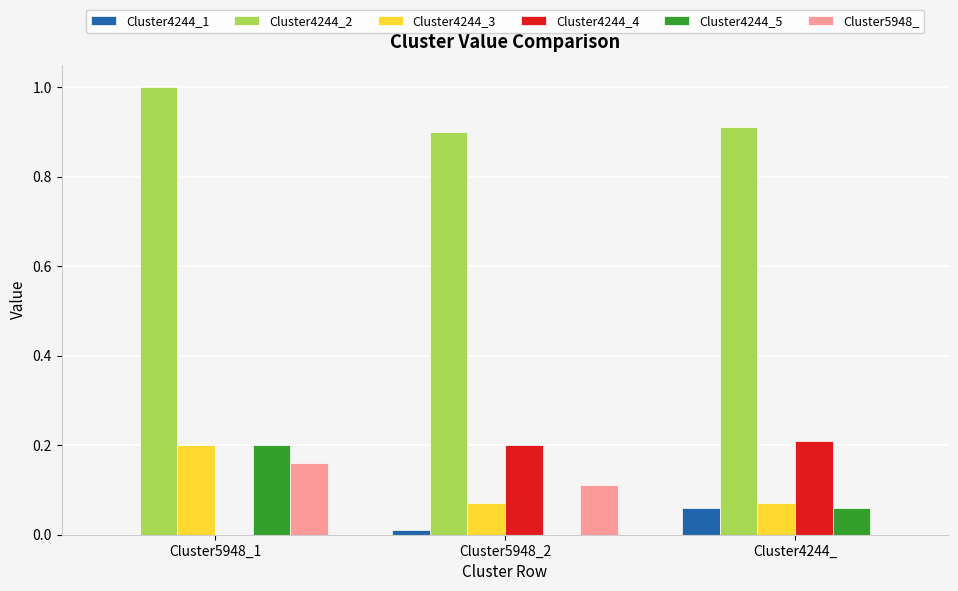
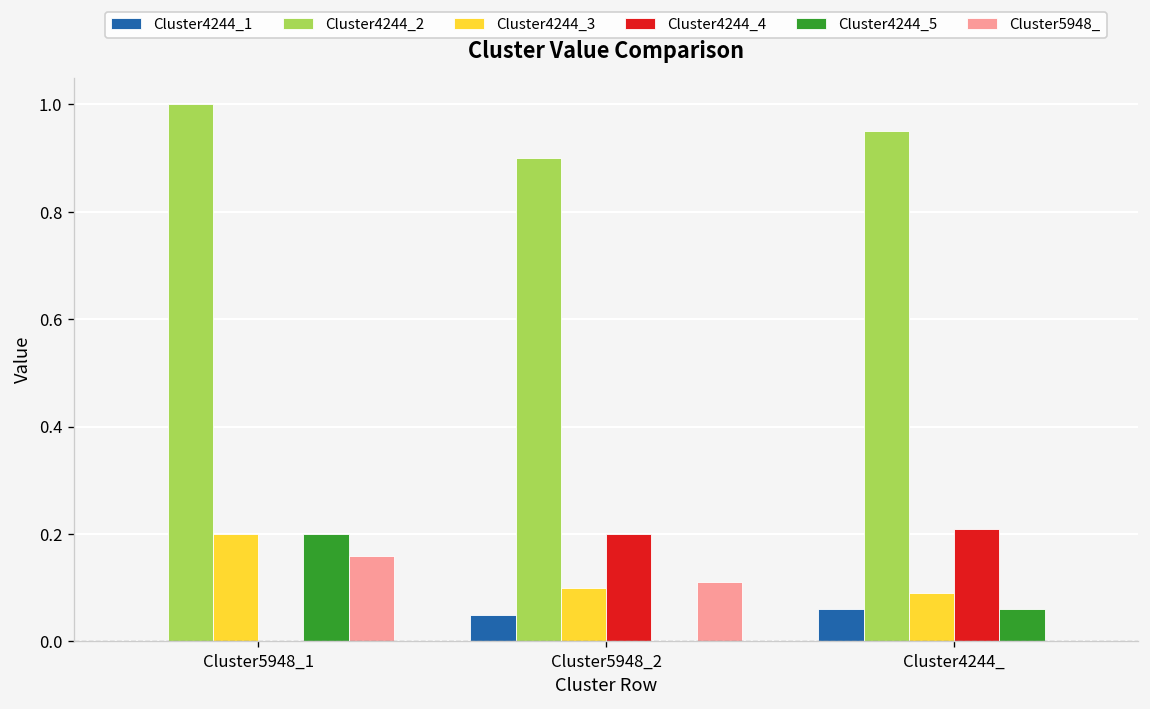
Cluster4244_1, Cluster5948_2: 0.01 -> 0.05
Cluster4244_3, Cluster5948_2: 0.07 -> 0.10
Cluster4244_2, Cluster4244_: 0.91 -> 0.95
Cluster4244_3, Cluster4244_: 0.07 -> 0.09
